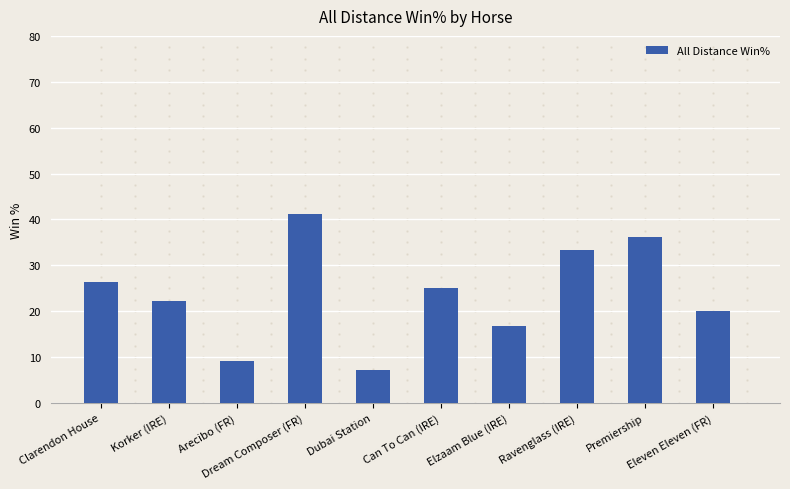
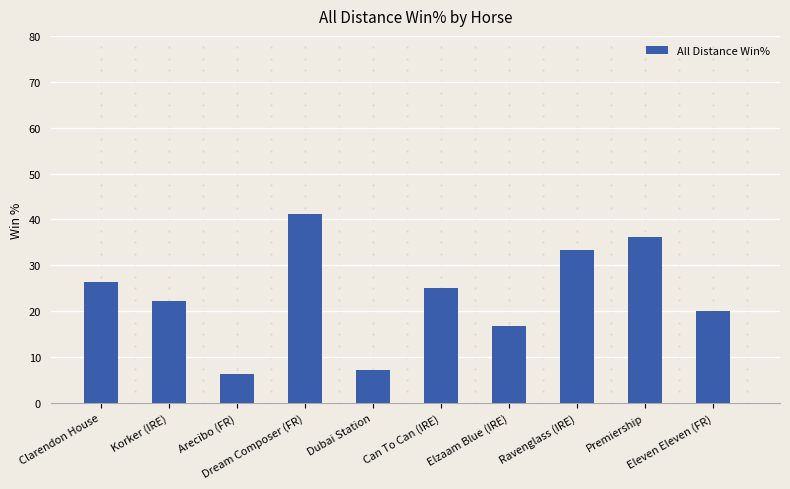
All Distance Win%, Arecibo (FR): 9 -> 6
